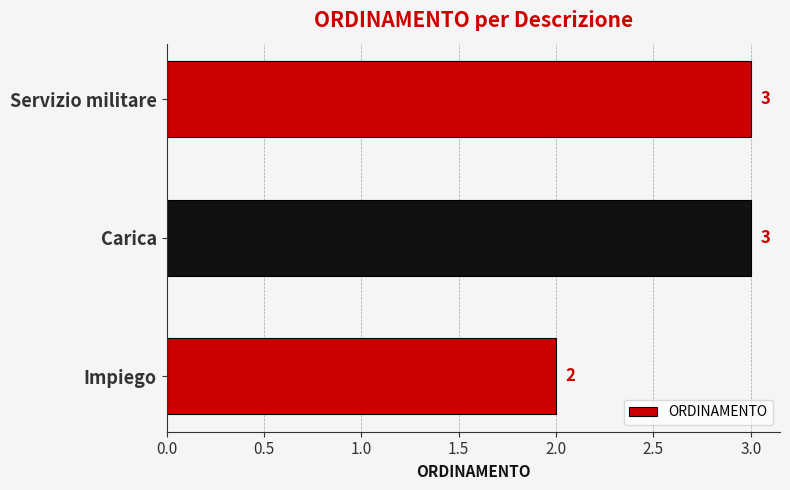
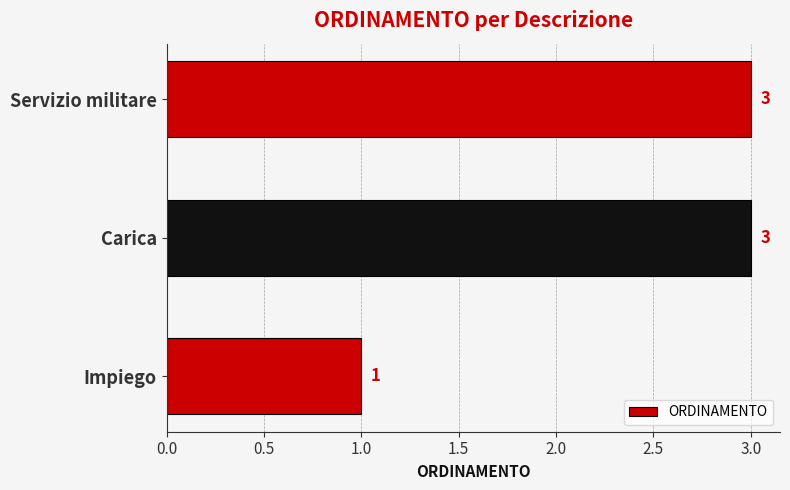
Impiego: 2 -> 1
